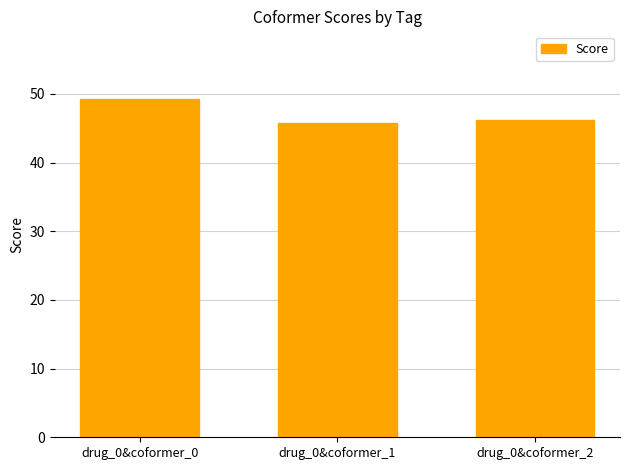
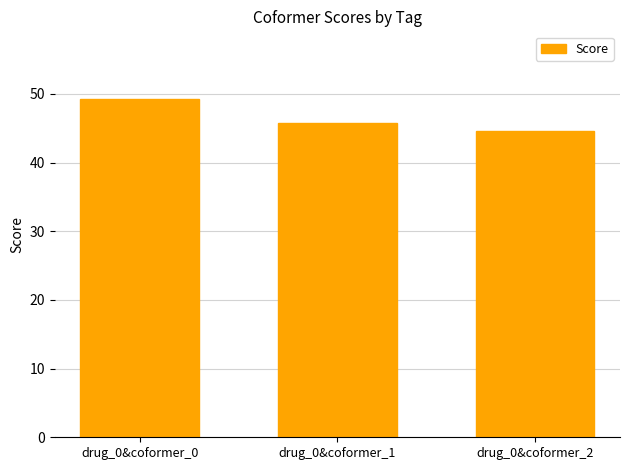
drug_0&coformer_2: 46 -> 45
